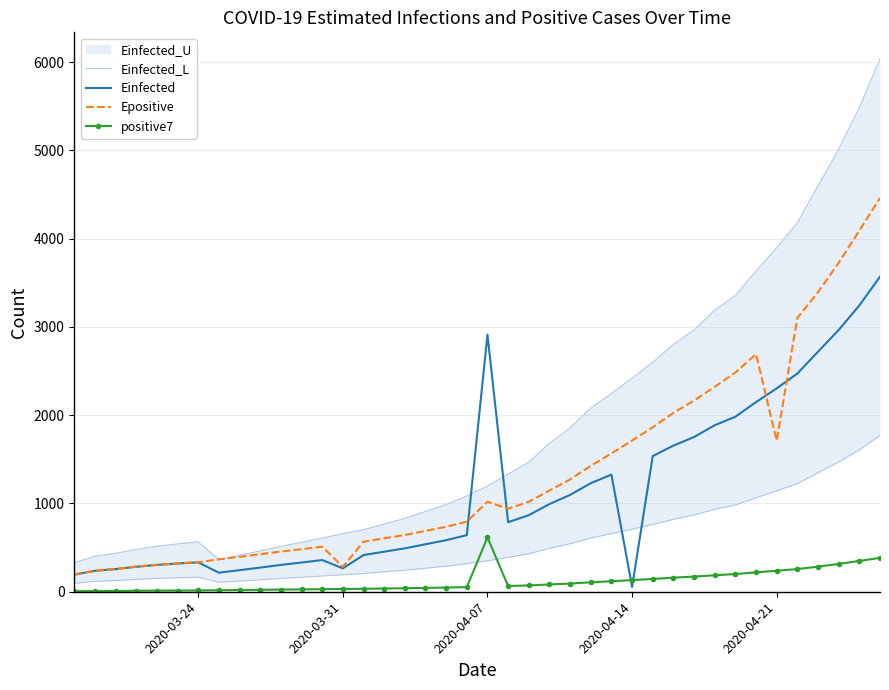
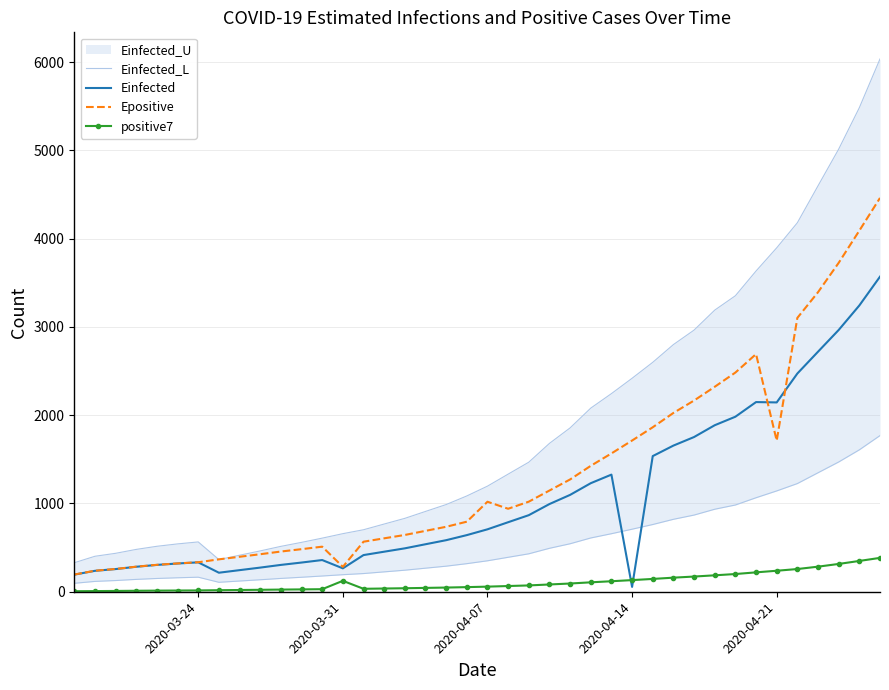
positive7, 2020-03-31: 0 -> 100
Einfected, 2020-04-07: 2900 -> 700
positive7, 2020-04-07: 600 -> 100
Einfected, 2020-04-21: 2300 -> 2100
